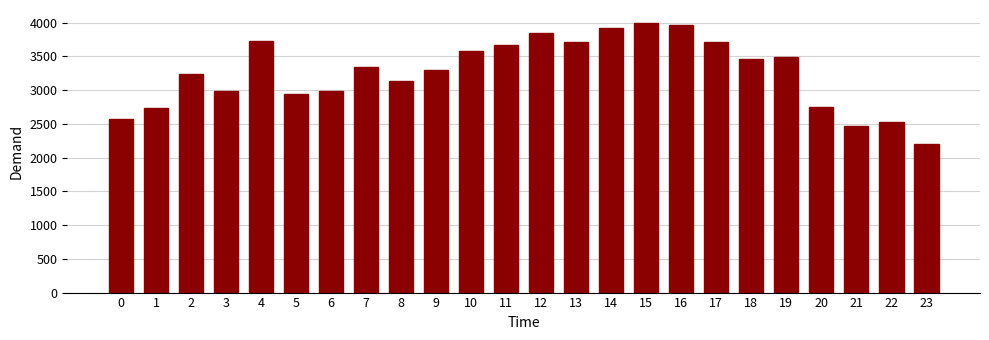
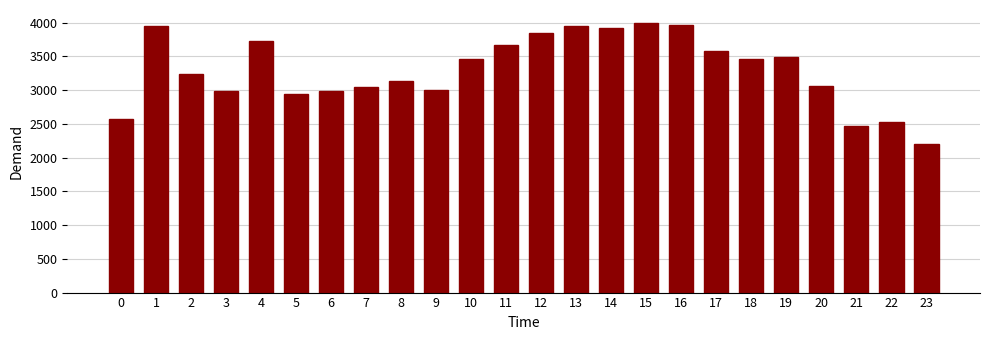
1: 2700 -> 3900
7: 3300 -> 3100
9: 3300 -> 3000
10: 3600 -> 3500
13: 3700 -> 4000
17: 3700 -> 3600
20: 2700 -> 3100
